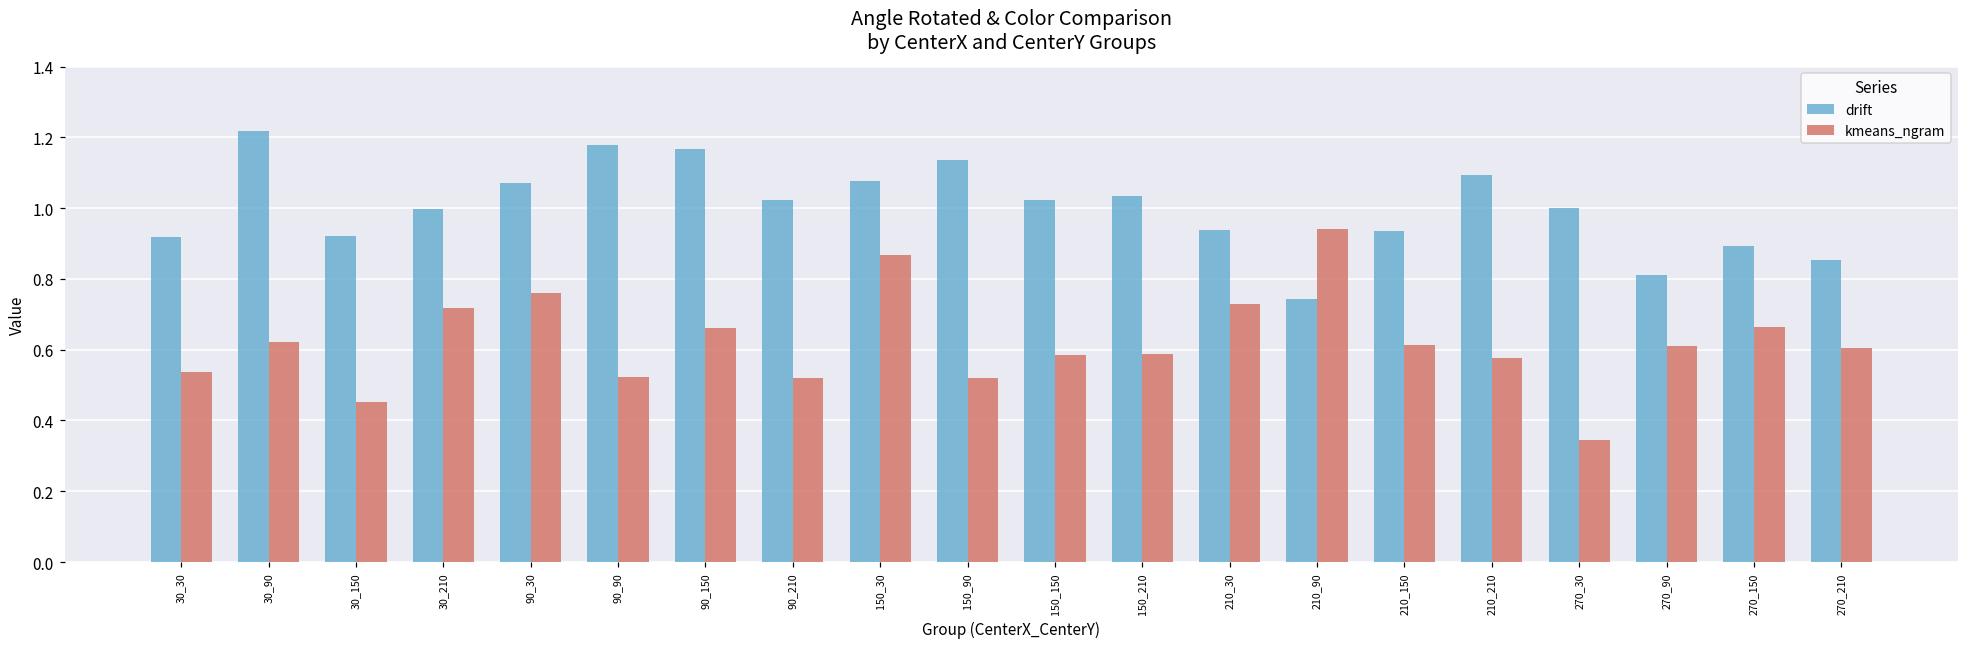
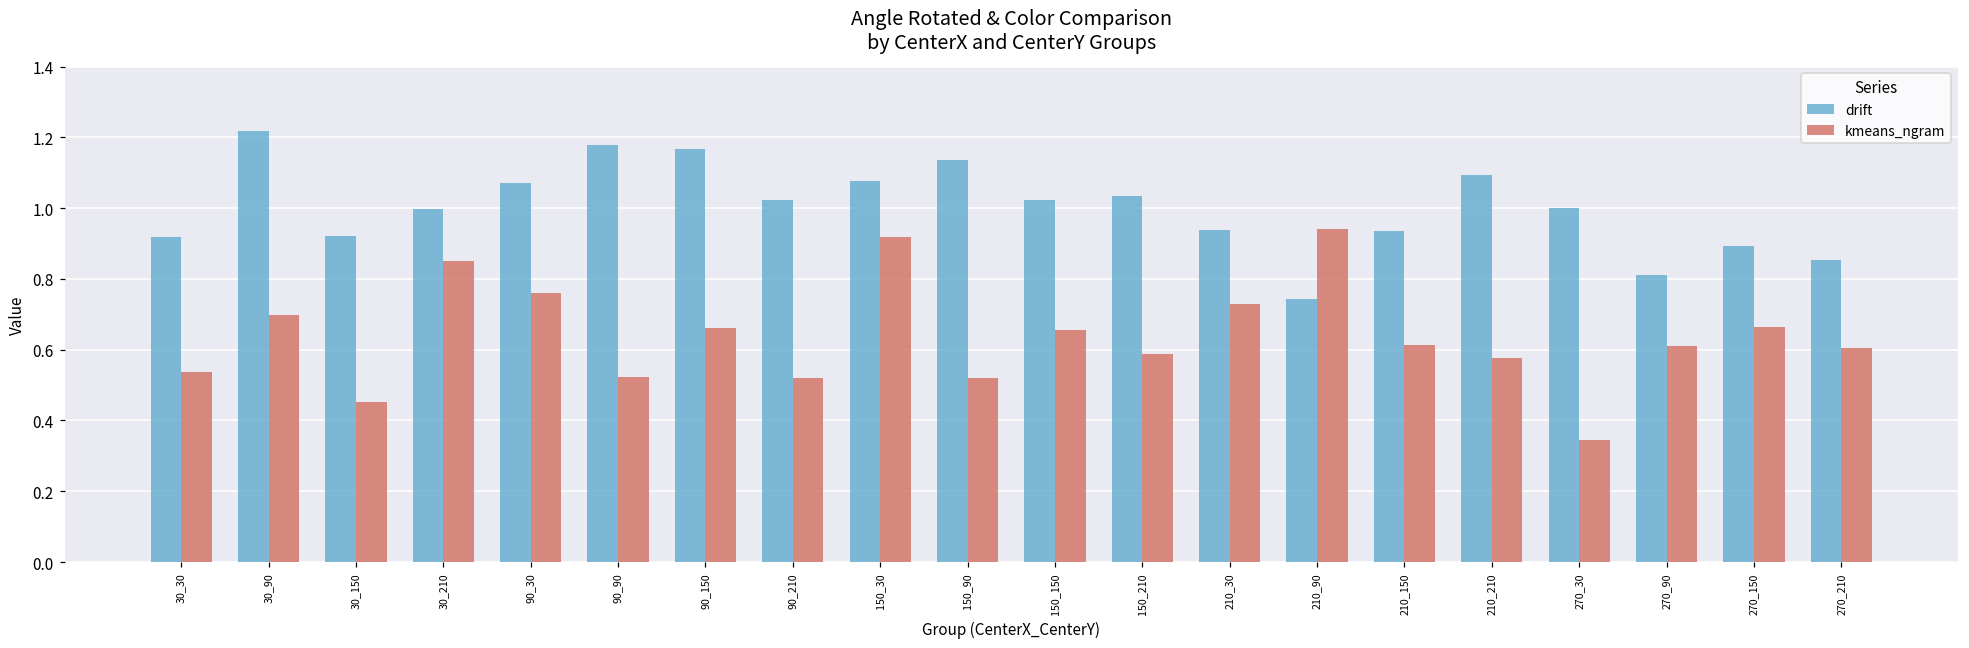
kmeans_ngram, 30_90: 0.62 -> 0.70
kmeans_ngram, 30_210: 0.72 -> 0.85
kmeans_ngram, 150_30: 0.87 -> 0.92
kmeans_ngram, 150_150: 0.59 -> 0.65
